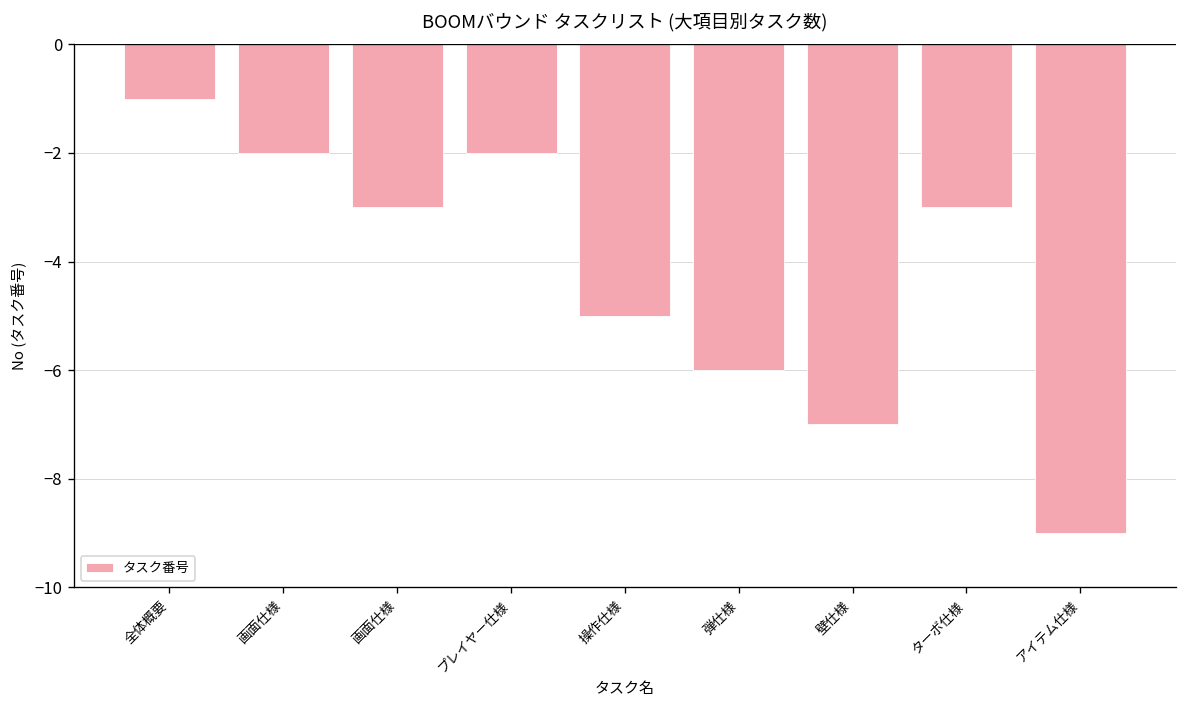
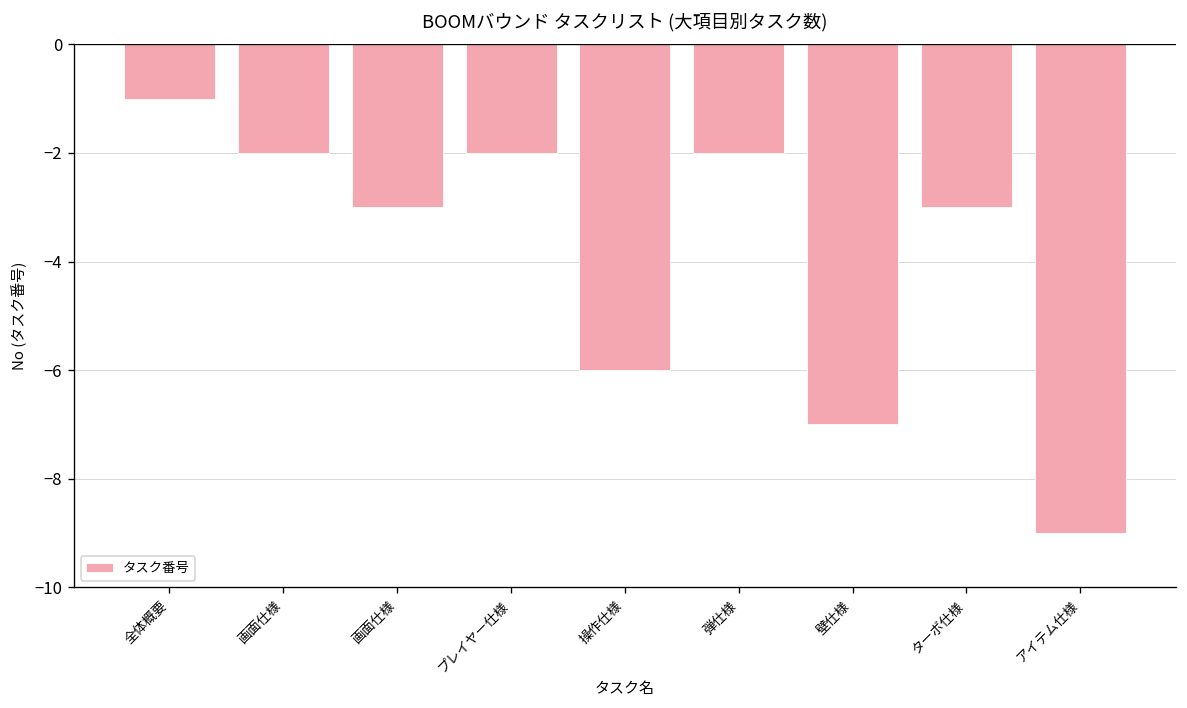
操作仕様: -5.0 -> -6.0
弾仕様: -6.0 -> -2.0
